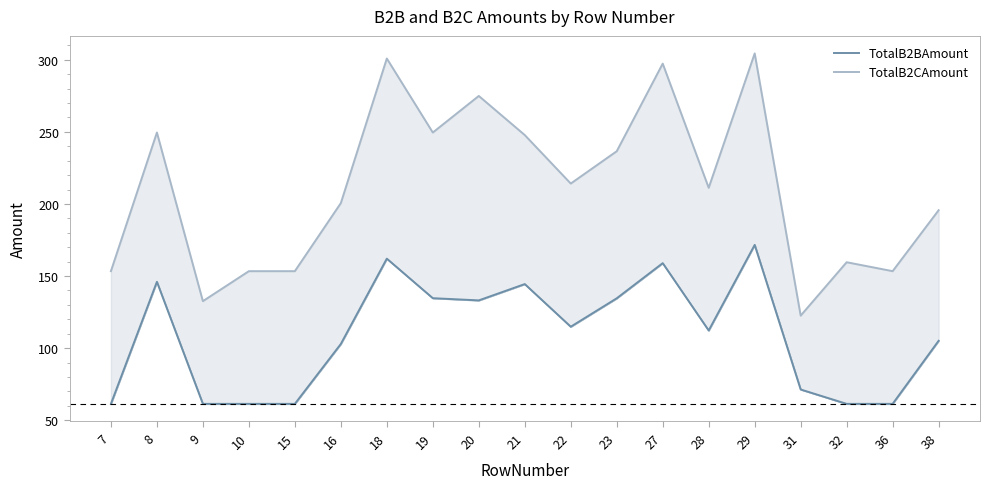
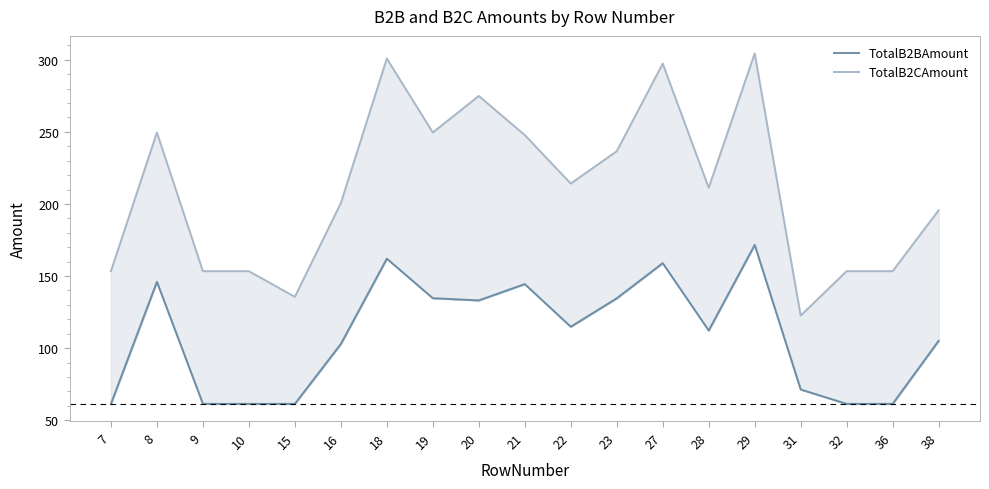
TotalB2CAmount, 9: 133 -> 153
TotalB2CAmount, 15: 153 -> 136
TotalB2CAmount, 32: 160 -> 153
